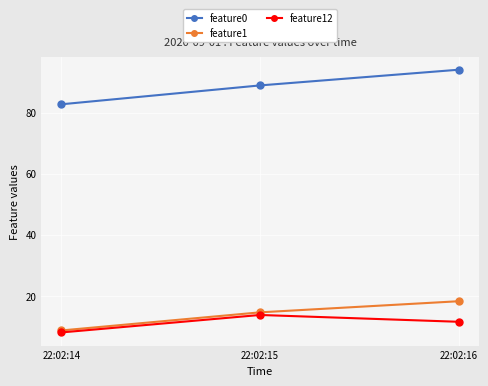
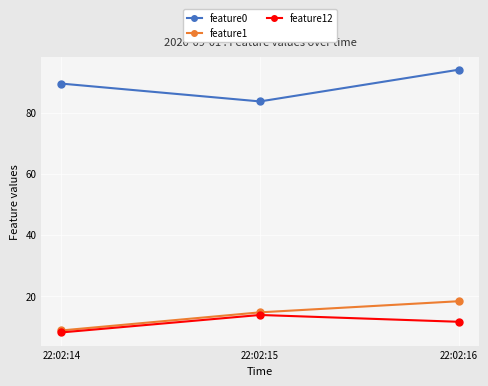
feature0, 22:02:14: 83 -> 90
feature0, 22:02:15: 89 -> 84
